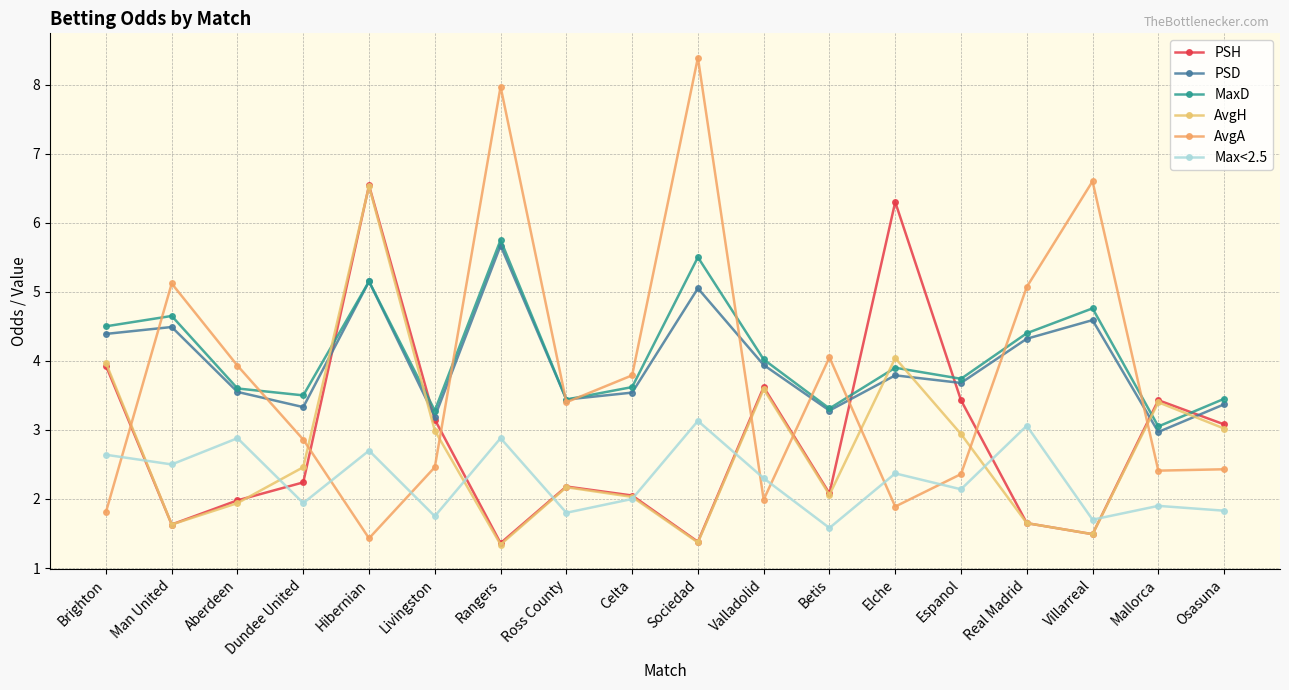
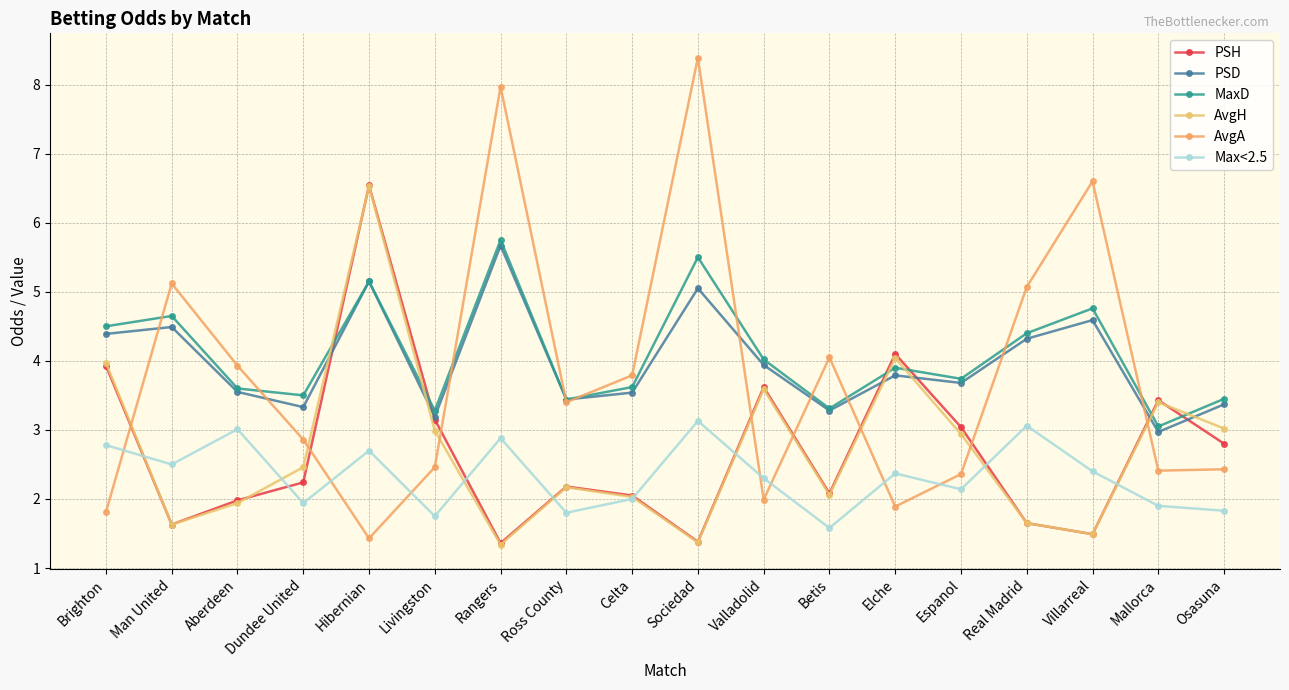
Max<2.5, Brighton: 2.6 -> 2.8
Max<2.5, Aberdeen: 2.9 -> 3.0
PSH, Elche: 6.3 -> 4.1
PSH, Espanol: 3.4 -> 3.0
Max<2.5, Villarreal: 1.7 -> 2.4
PSH, Osasuna: 3.1 -> 2.8
